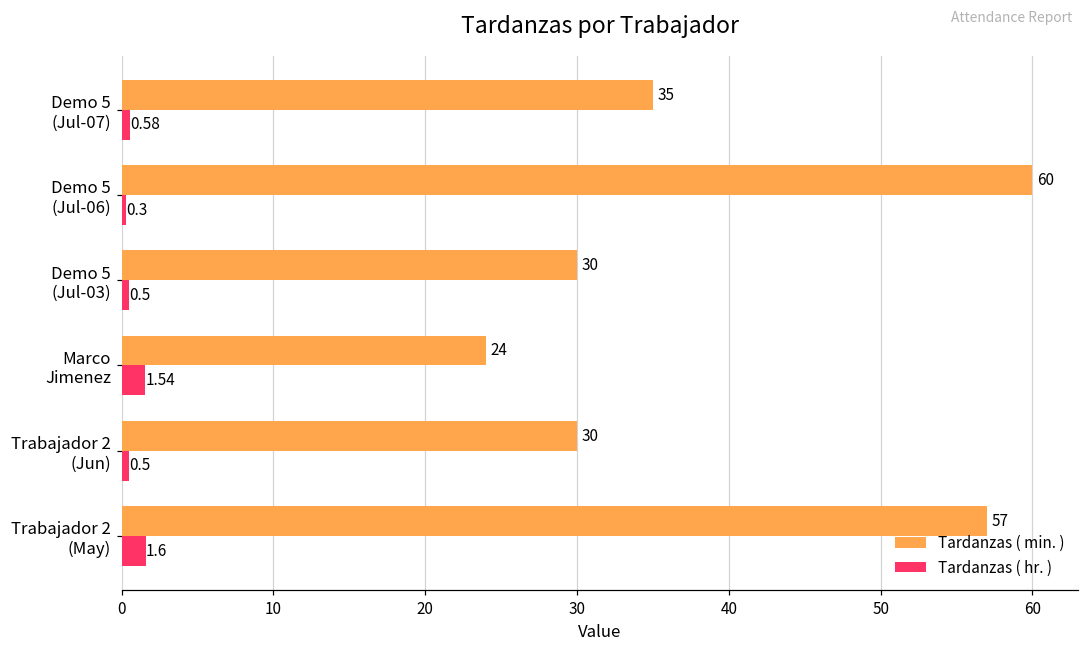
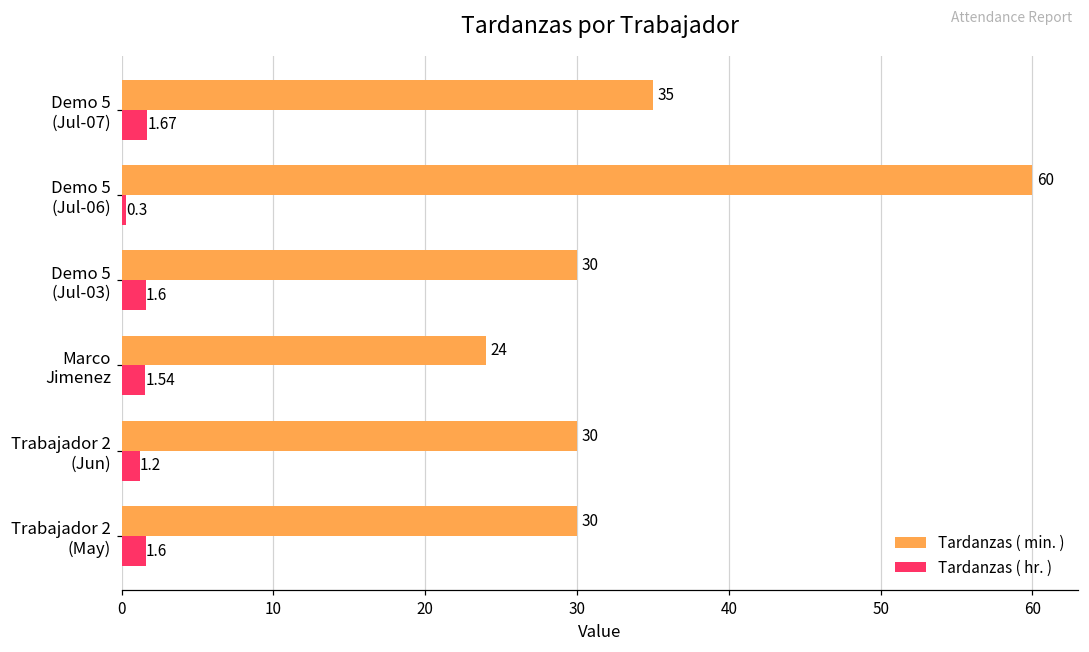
Tardanzas ( hr. ), Demo 5 (Jul-07): 0.58 -> 1.67
Tardanzas ( hr. ), Demo 5 (Jul-03): 0.5 -> 1.6
Tardanzas ( hr. ), Trabajador 2 (Jun): 0.5 -> 1.2
Tardanzas ( min. ), Trabajador 2 (May): 57 -> 30
